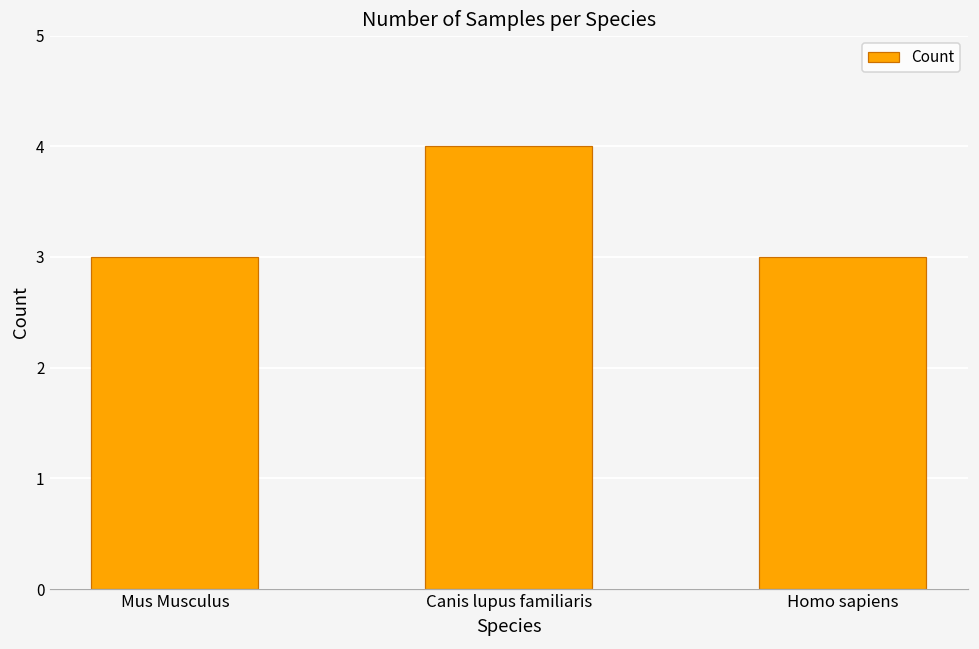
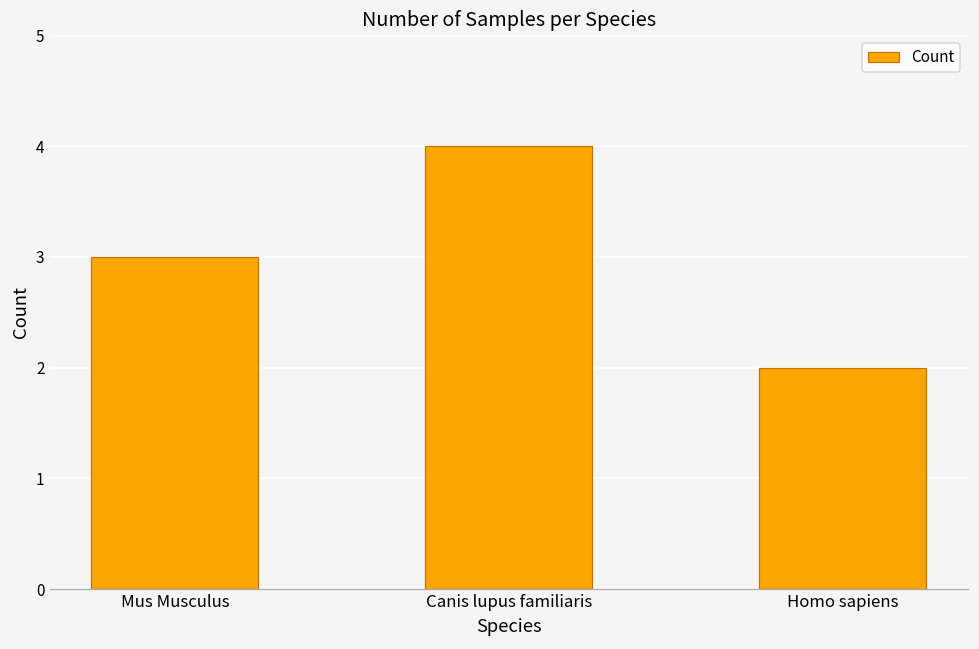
Homo sapiens: 3 -> 2
